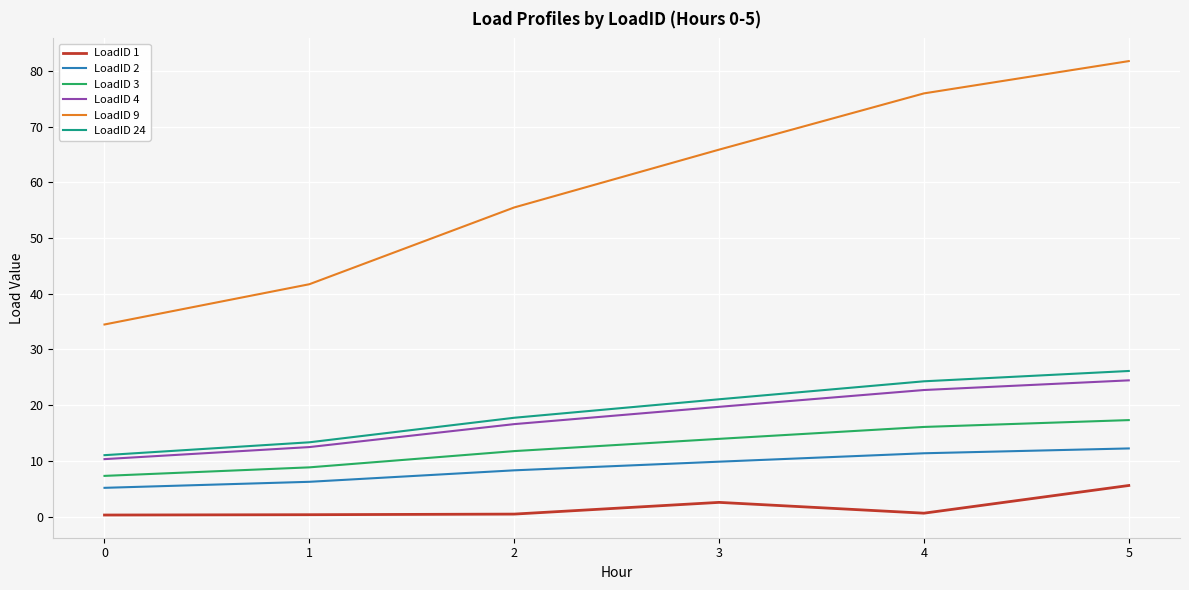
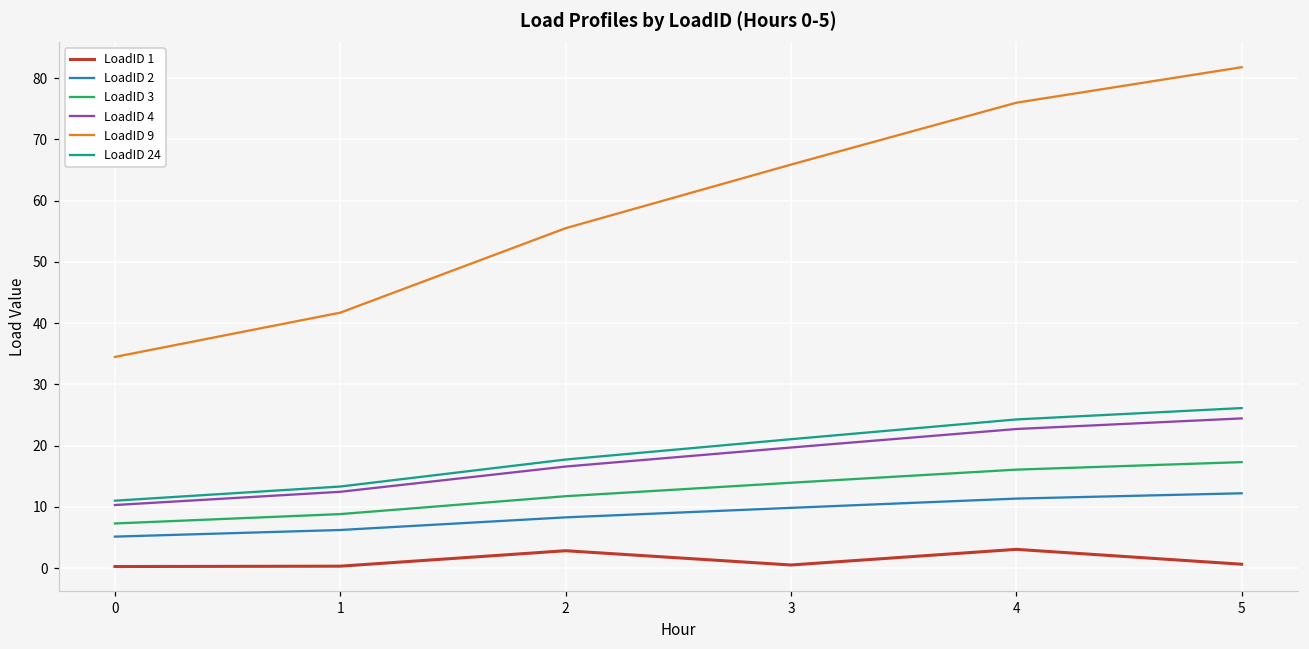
LoadID 1, 2: 0 -> 3
LoadID 1, 3: 3 -> 1
LoadID 1, 4: 1 -> 3
LoadID 1, 5: 6 -> 1
